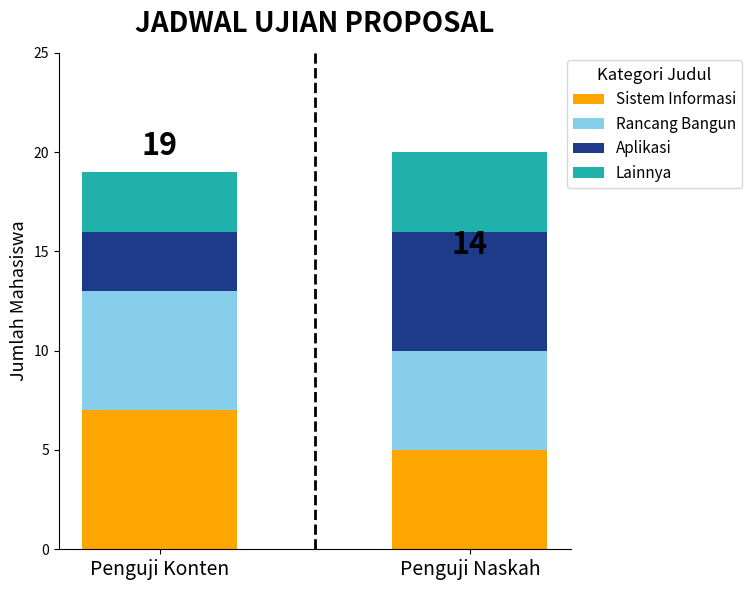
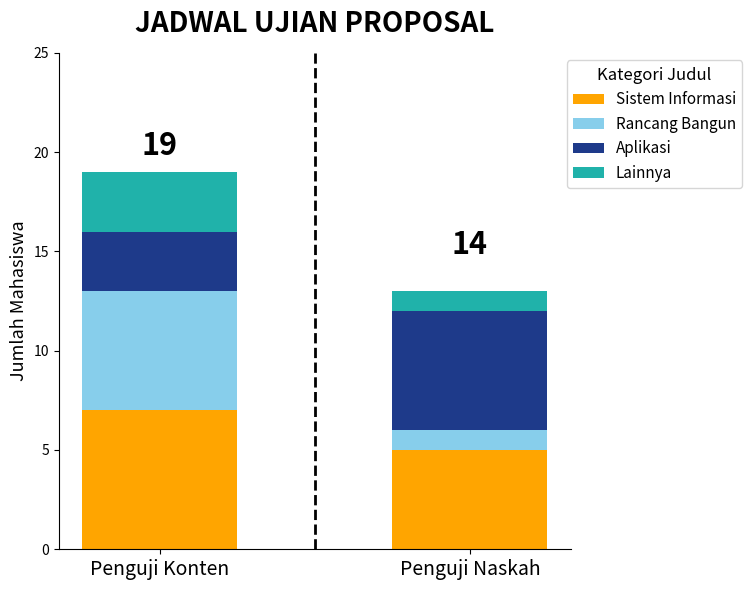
Rancang Bangun, Penguji Naskah: 5 -> 1
Lainnya, Penguji Naskah: 4 -> 1
